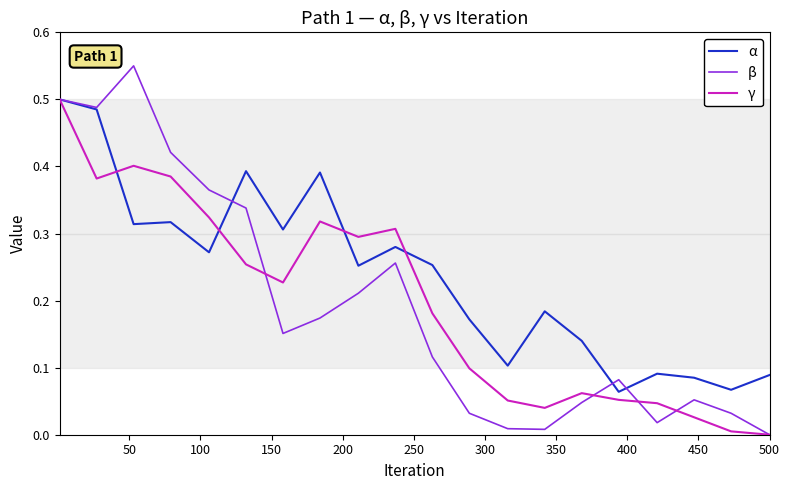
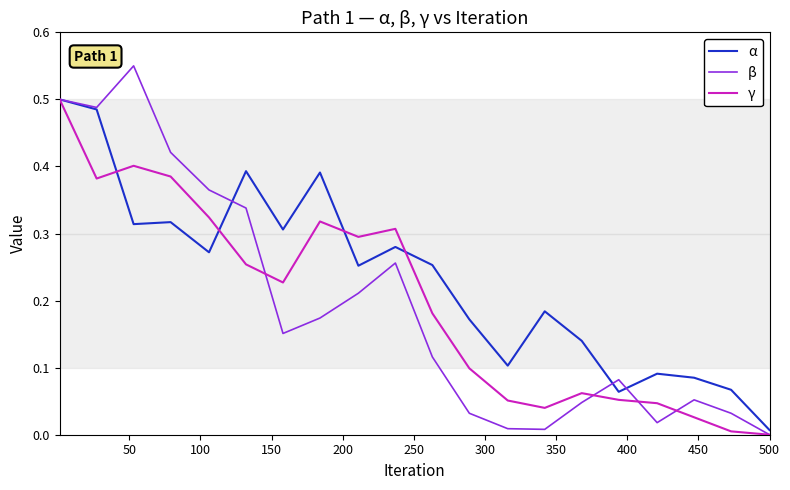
α, 500: 0.09 -> 0.01
